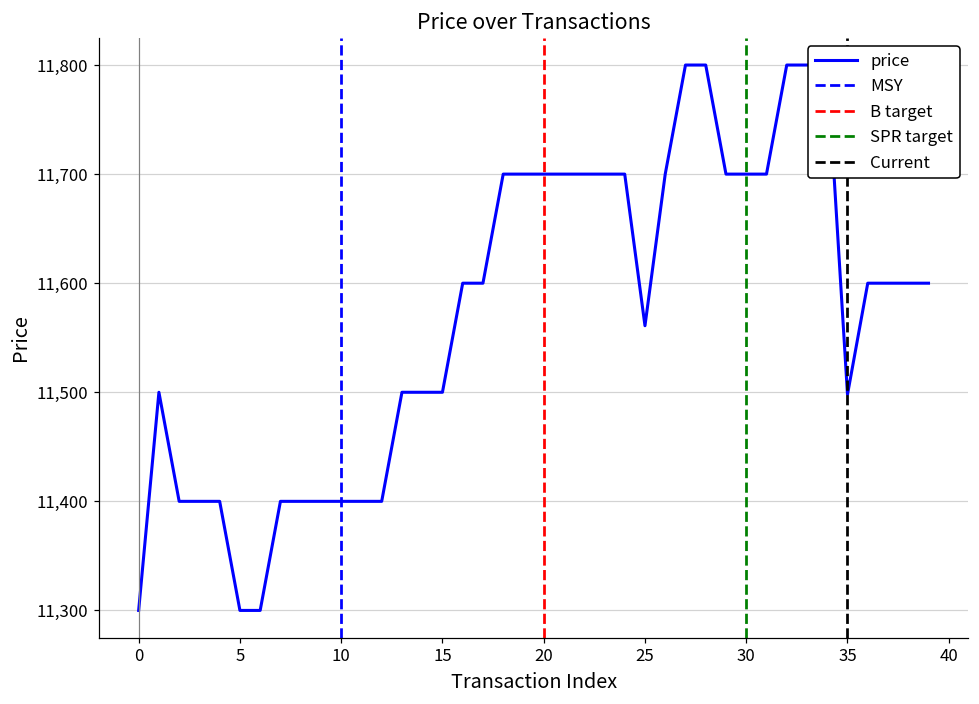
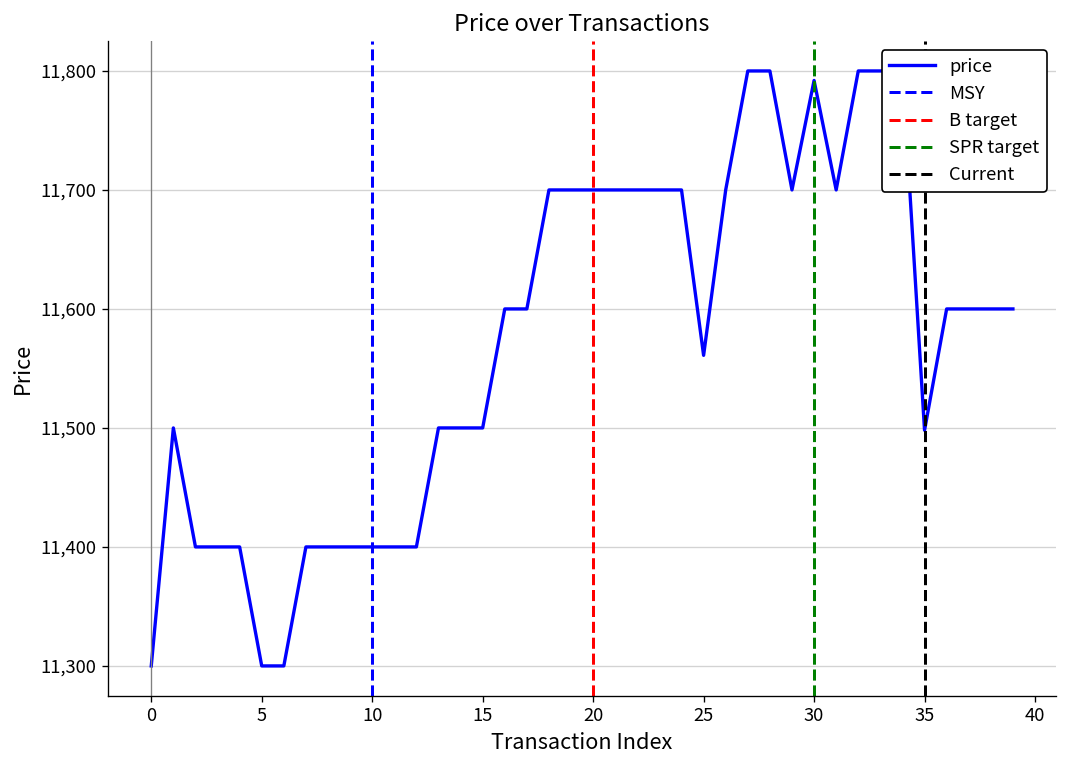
30: 11,700 -> 11,790
